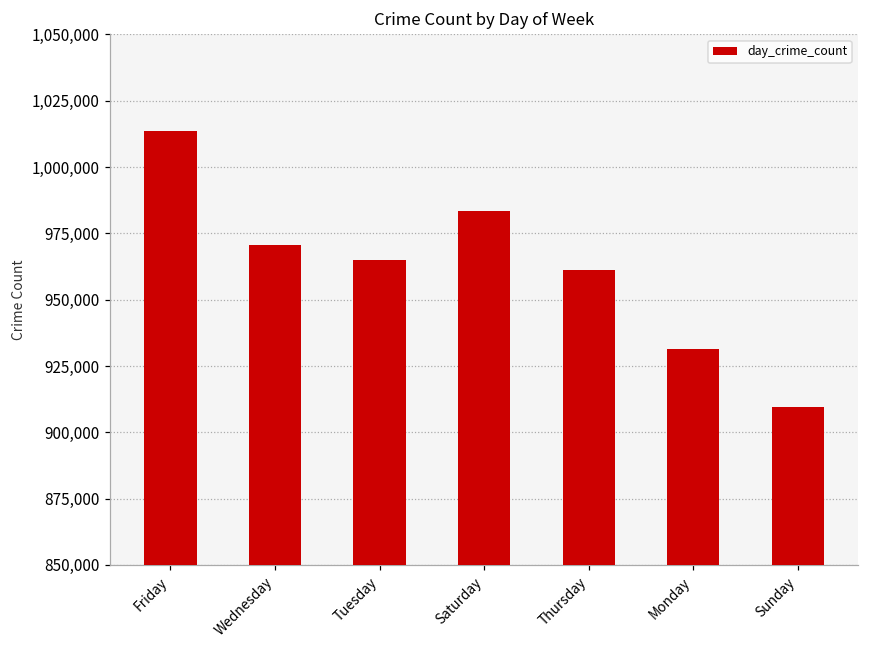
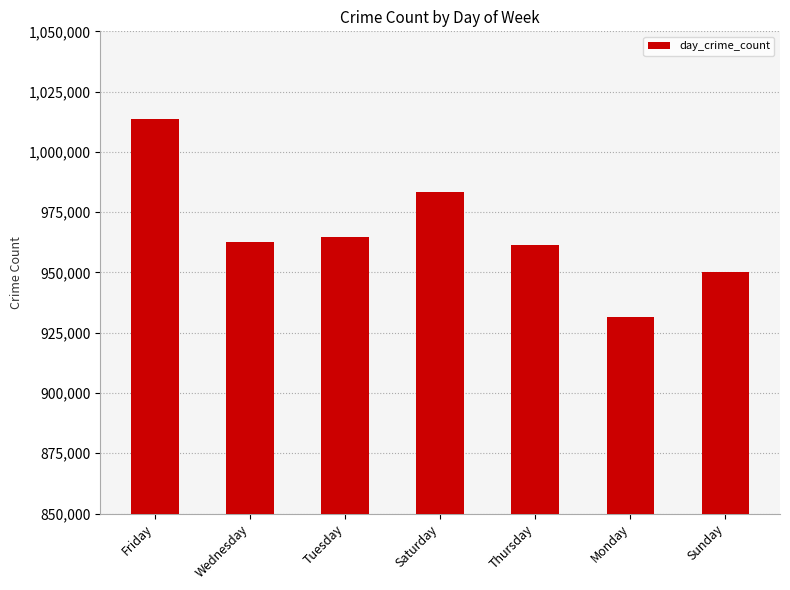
Wednesday: 970,000 -> 963,000
Sunday: 910,000 -> 950,000
